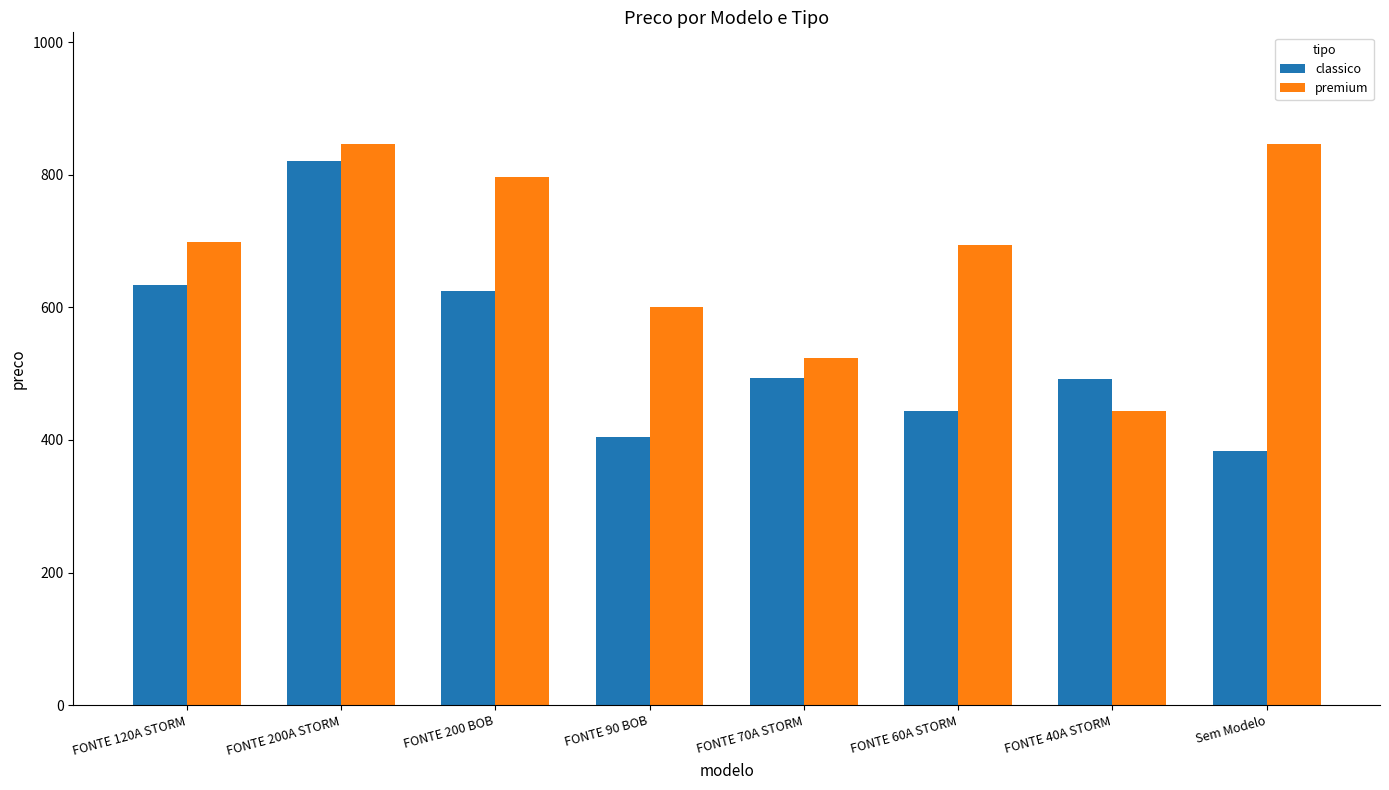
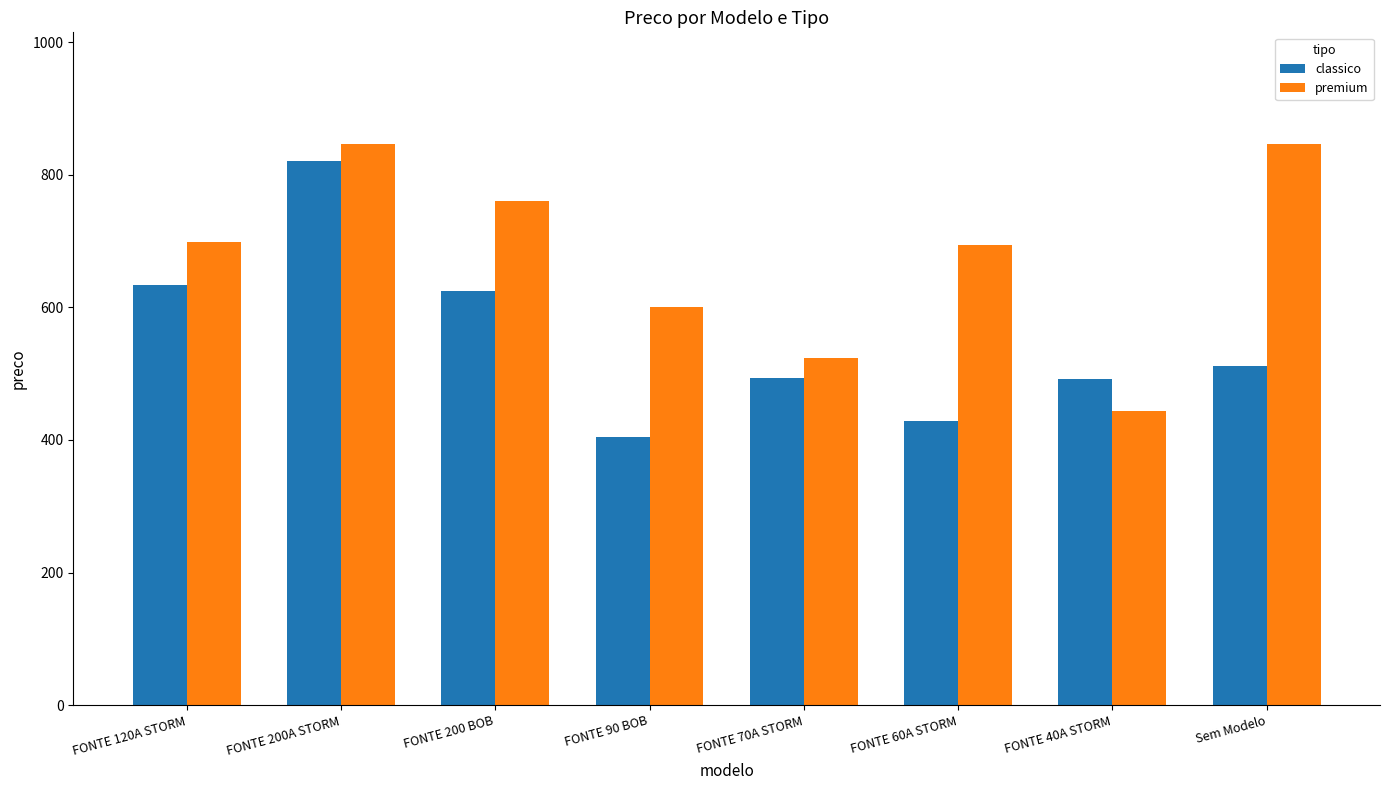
premium, FONTE 200 BOB: 800 -> 760
classico, FONTE 60A STORM: 440 -> 430
classico, Sem Modelo: 380 -> 510
